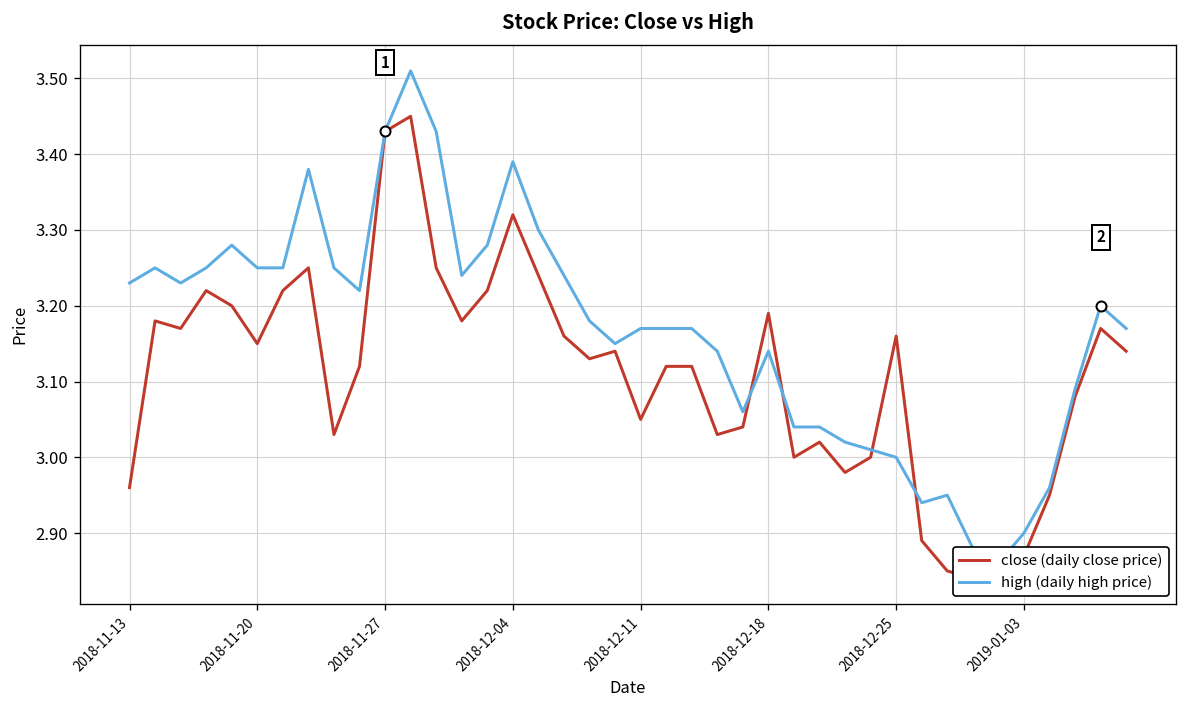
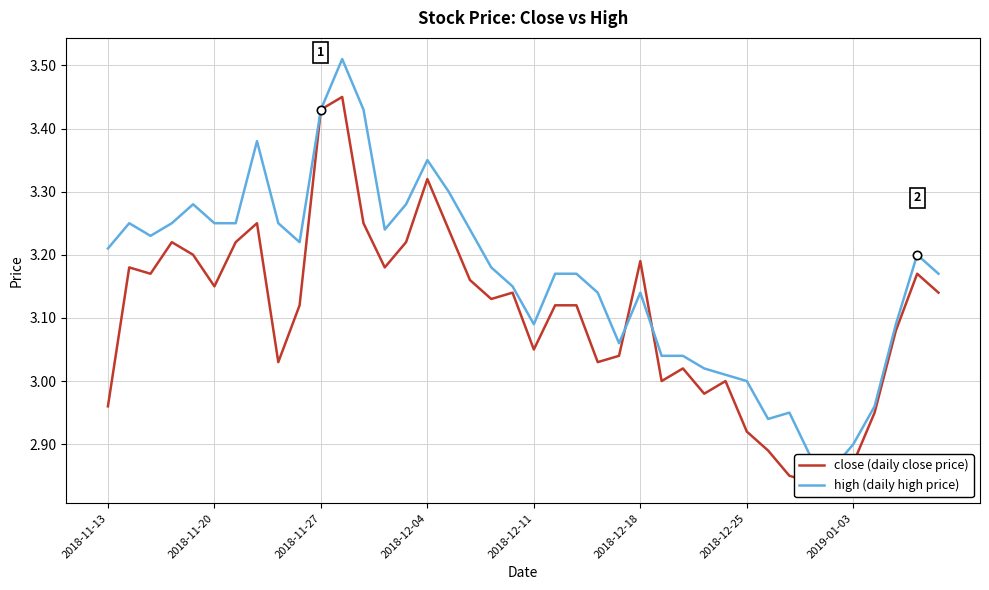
high (daily high price), 2018-11-13: 3.23 -> 3.21
high (daily high price), 2018-12-04: 3.39 -> 3.35
high (daily high price), 2018-12-11: 3.17 -> 3.09
close (daily close price), 2018-12-25: 3.16 -> 2.92
